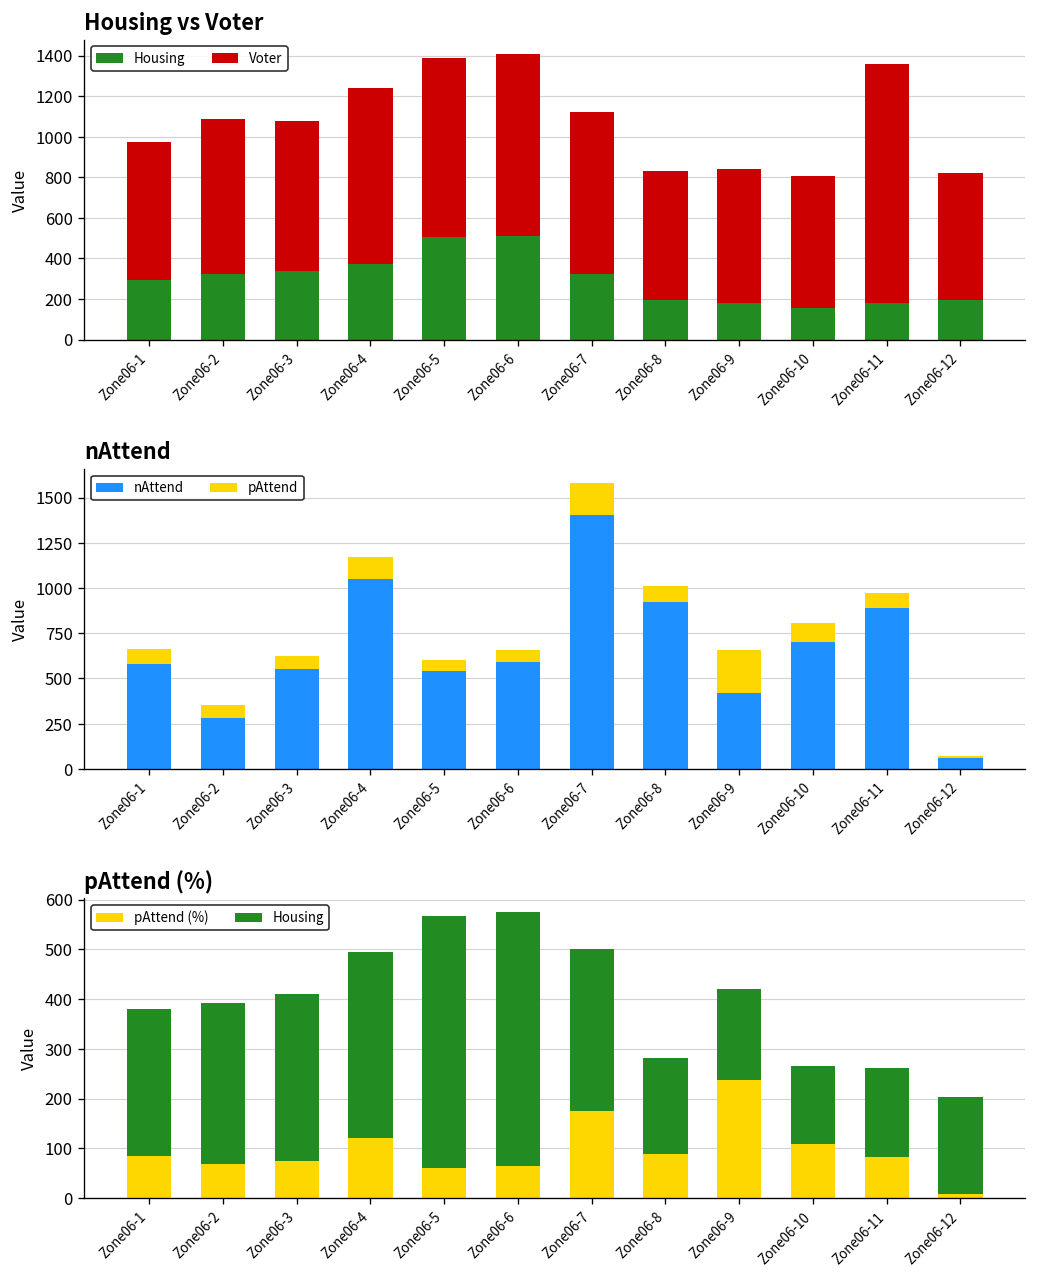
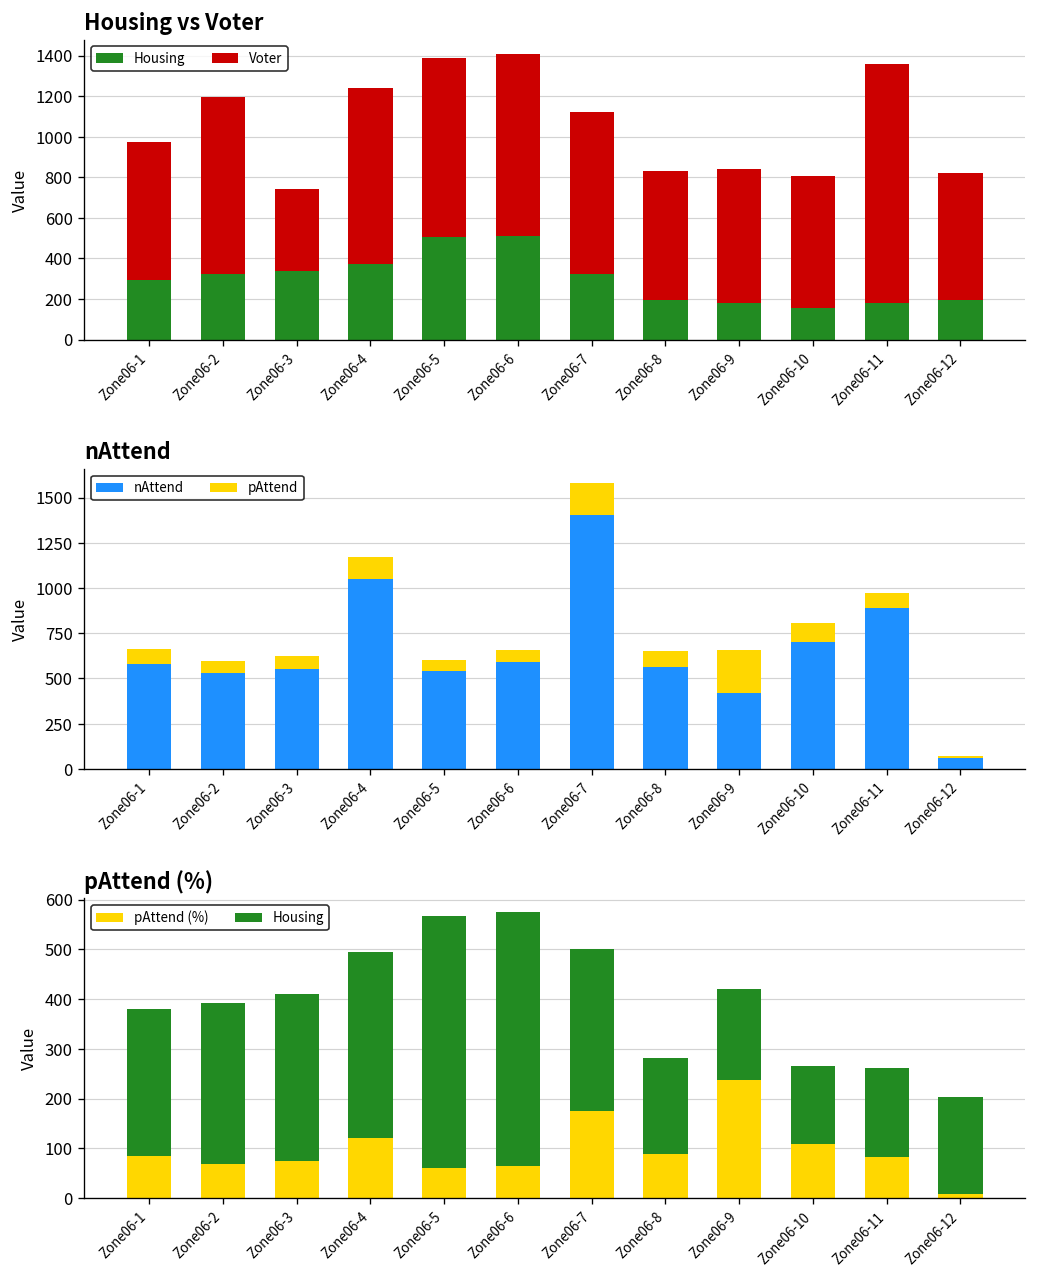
Housing vs Voter, Voter, Zone06-2: 760 -> 870
Housing vs Voter, Voter, Zone06-3: 740 -> 410
nAttend, nAttend, Zone06-2: 280 -> 530
nAttend, nAttend, Zone06-8: 920 -> 570
